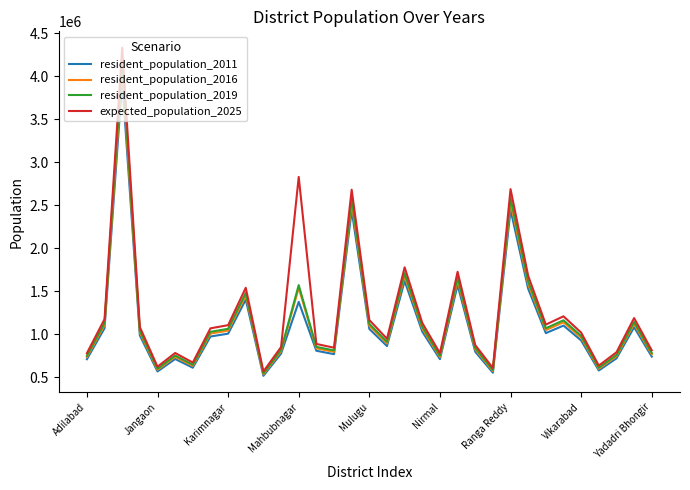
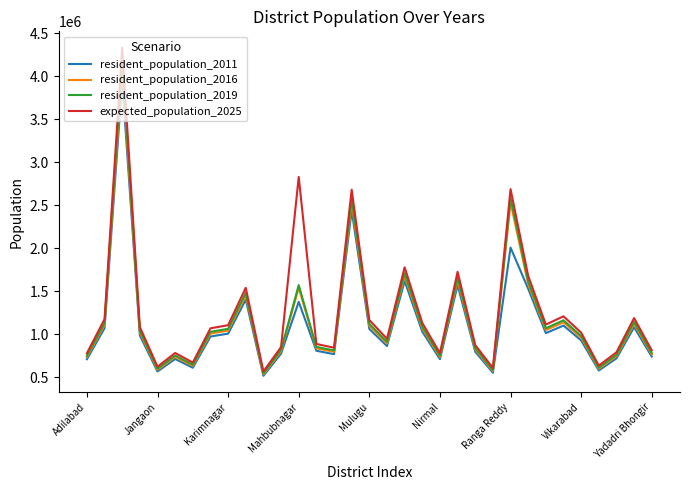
resident_population_2011, Ranga Reddy: 2400000 -> 2000000
